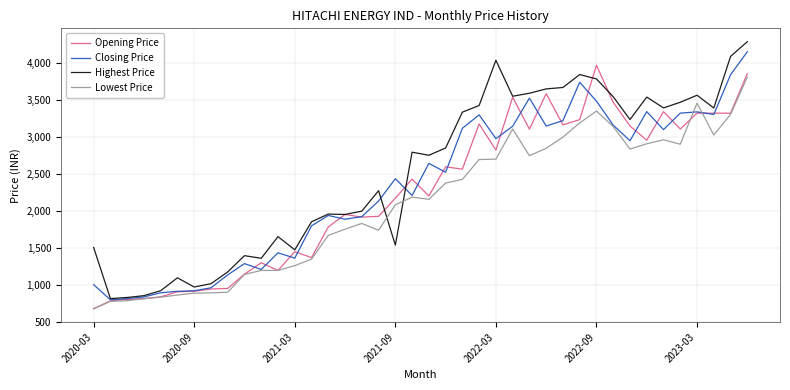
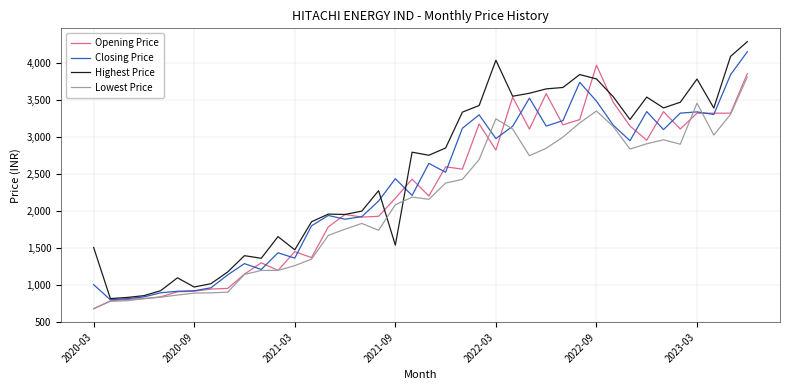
Lowest Price, 2022-03: 2,700 -> 3,300
Highest Price, 2023-03: 3,600 -> 3,800
